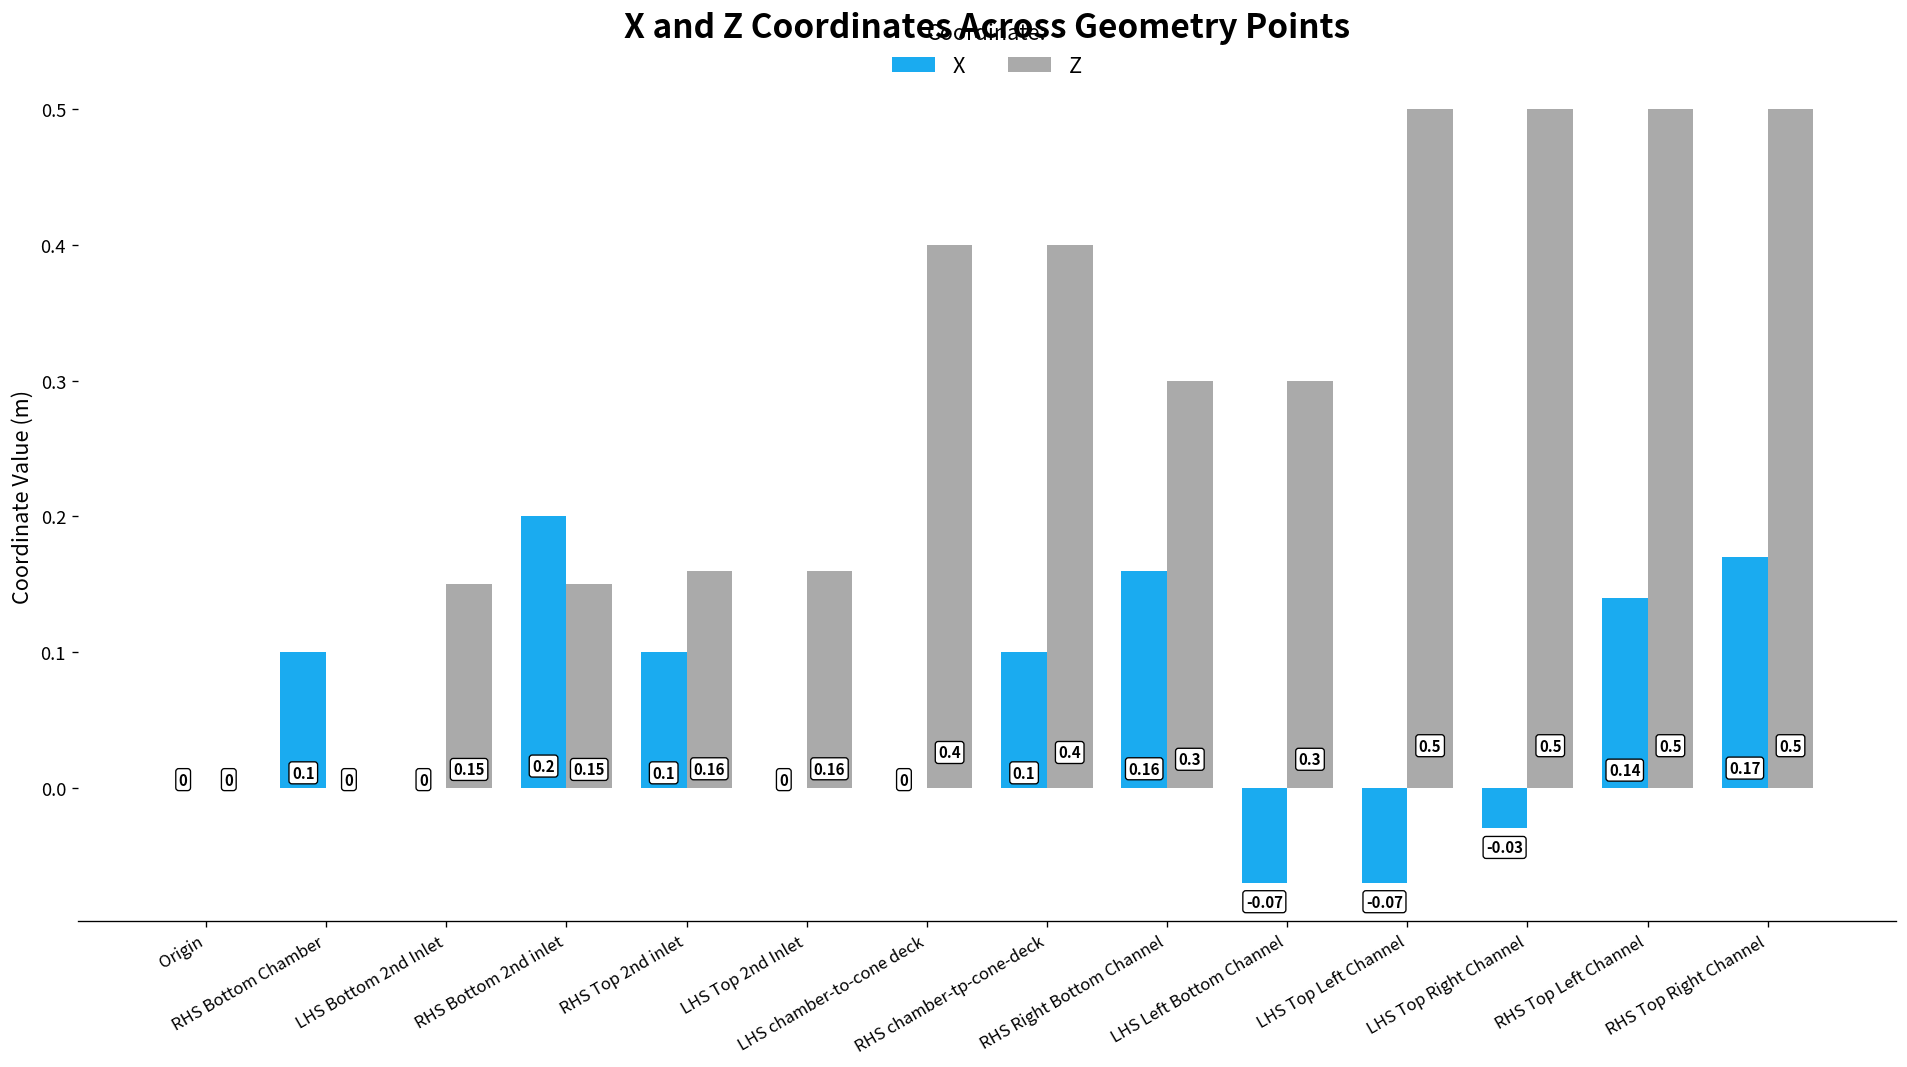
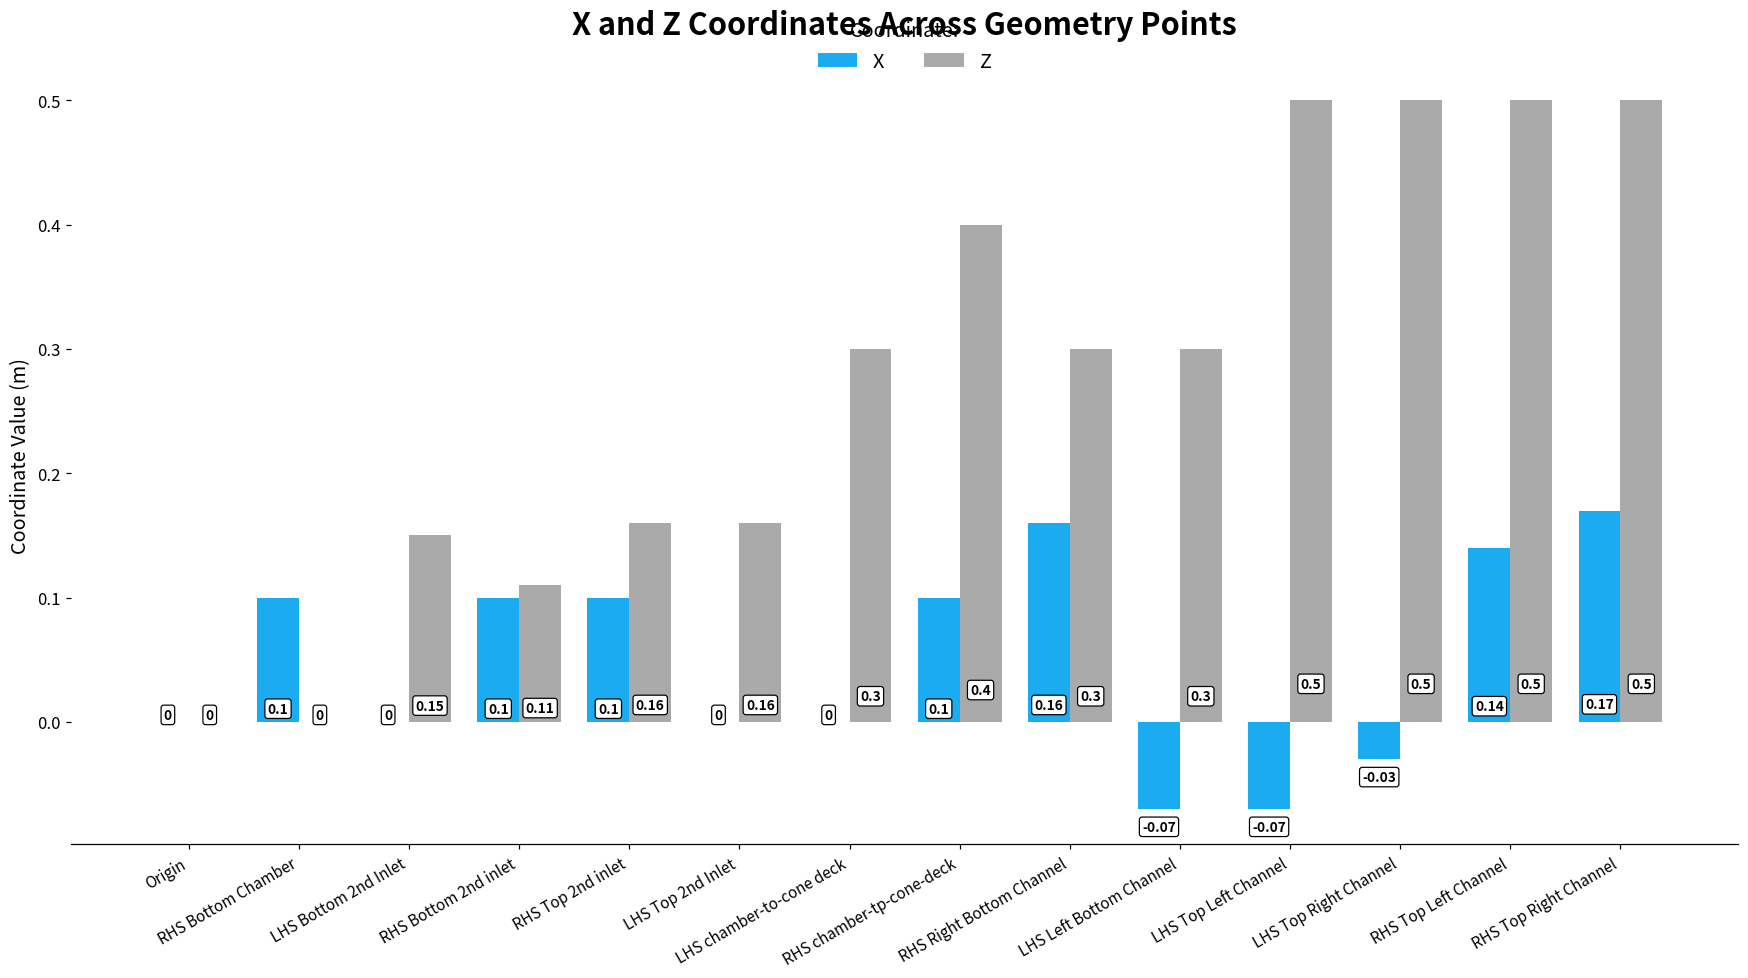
X, RHS Bottom 2nd inlet: 0.2 -> 0.1
Z, RHS Bottom 2nd inlet: 0.15 -> 0.11
Z, LHS chamber-to-cone deck: 0.4 -> 0.3
